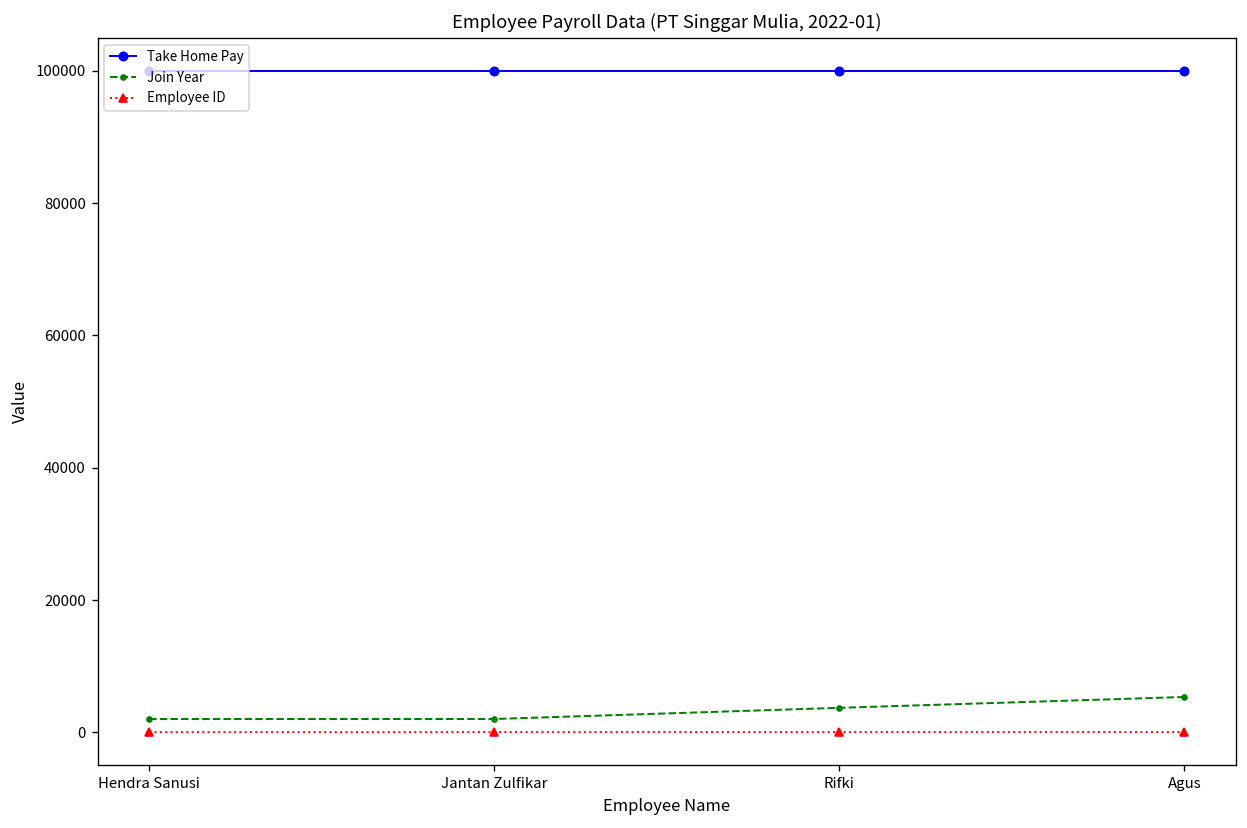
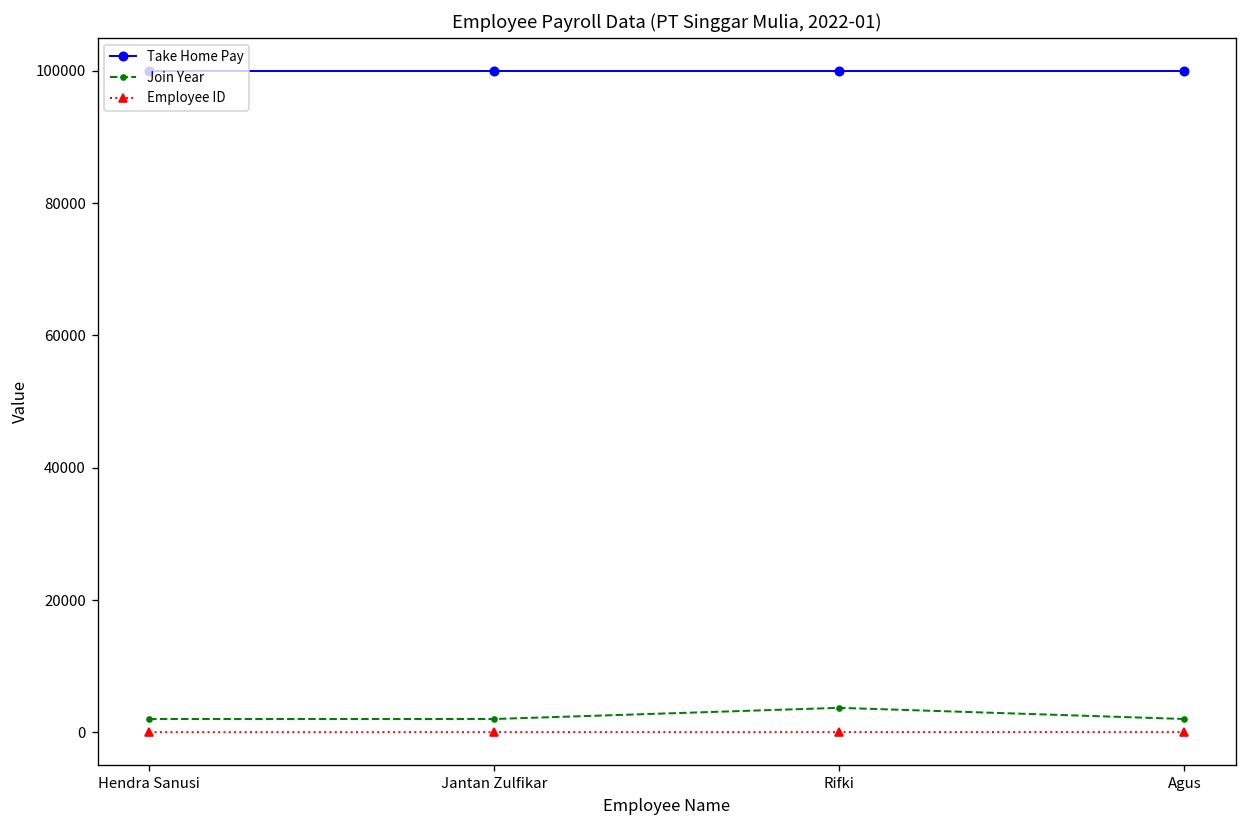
Join Year, Agus: 5000 -> 2000
